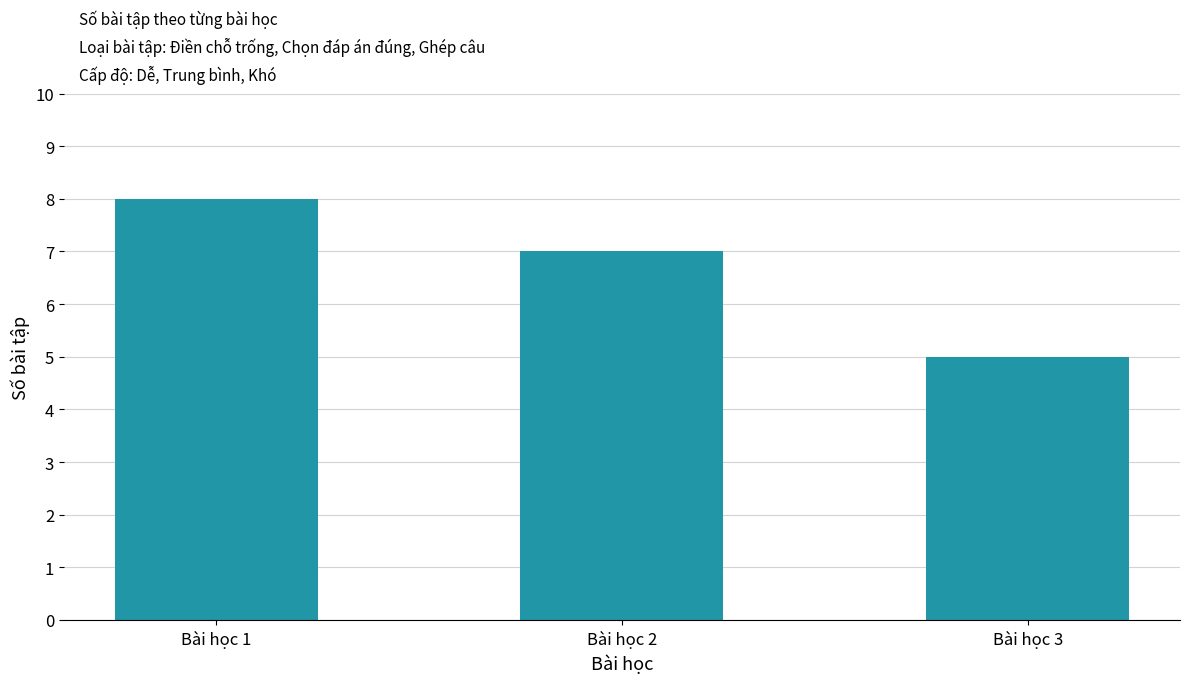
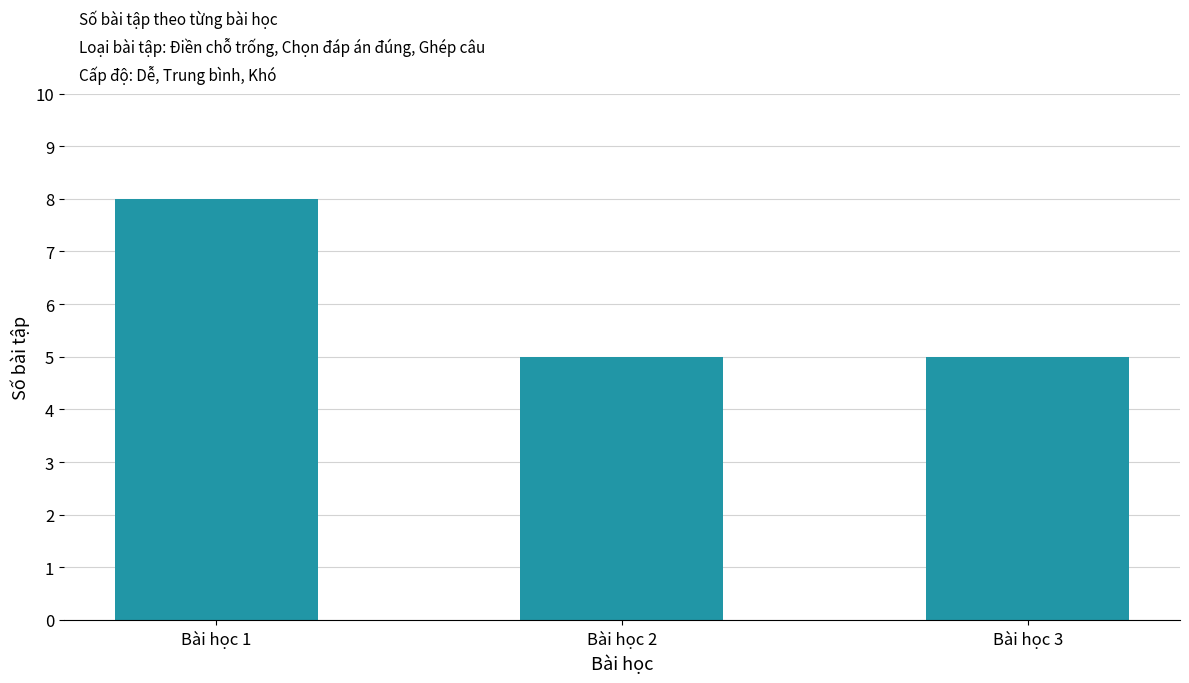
Bài học 2: 7 -> 5
